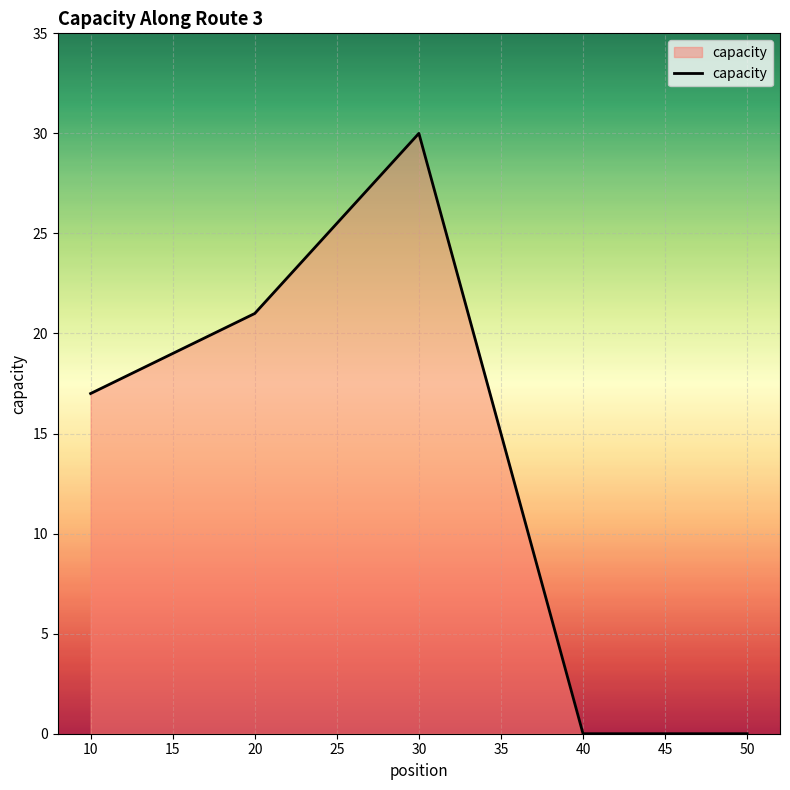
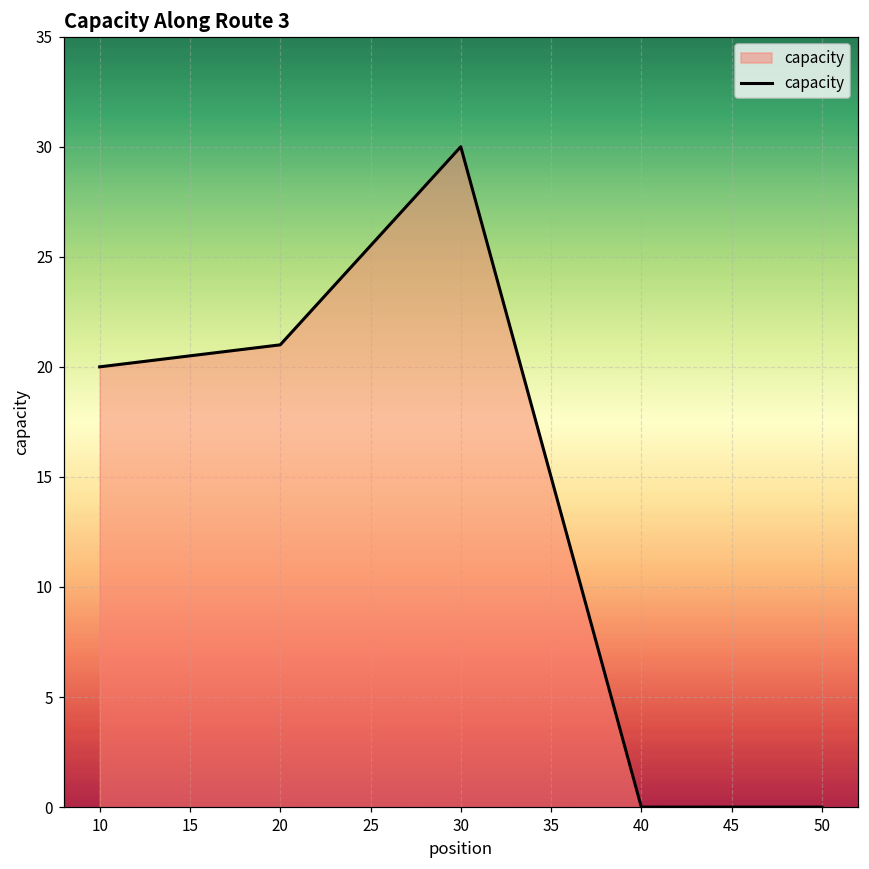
10: 17 -> 20
